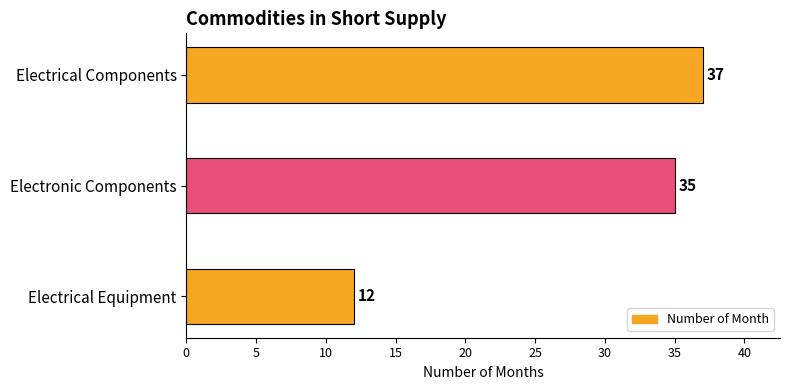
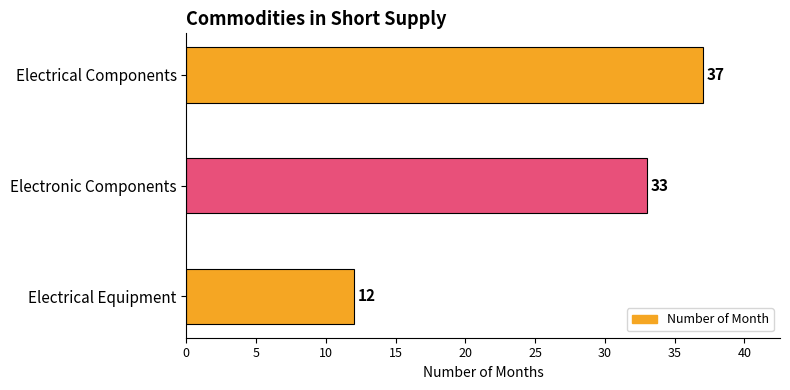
Electronic Components: 35 -> 33
